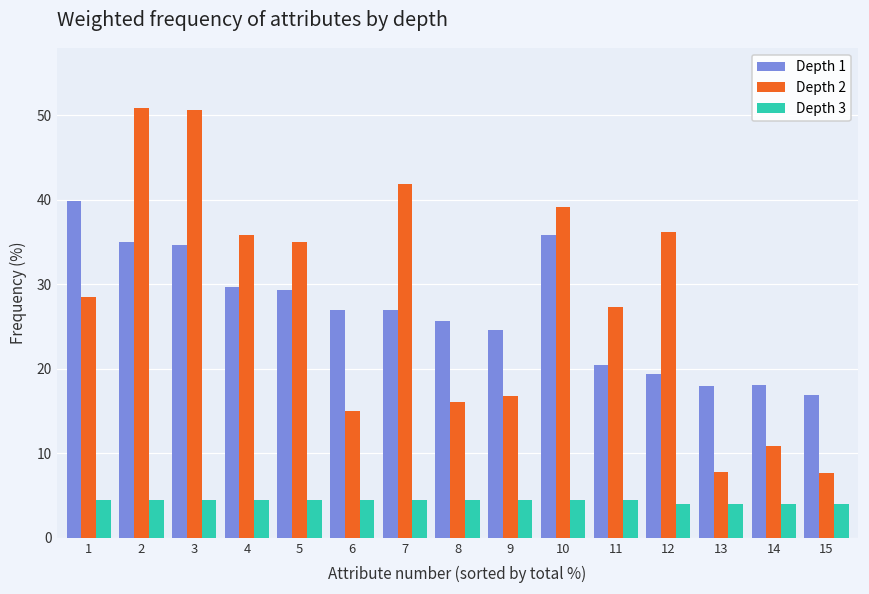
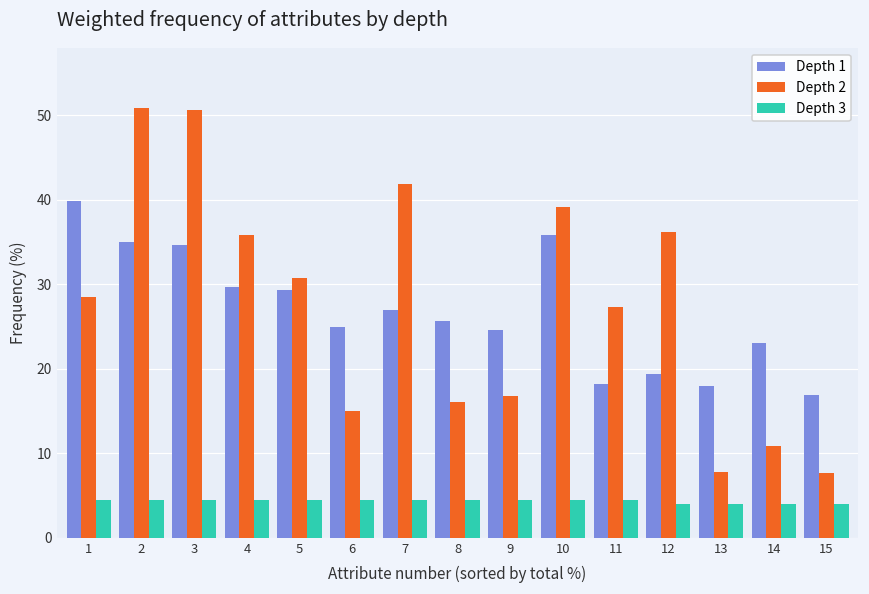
Depth 2, 5: 35 -> 31
Depth 1, 6: 27 -> 25
Depth 1, 11: 20 -> 18
Depth 1, 14: 18 -> 23
